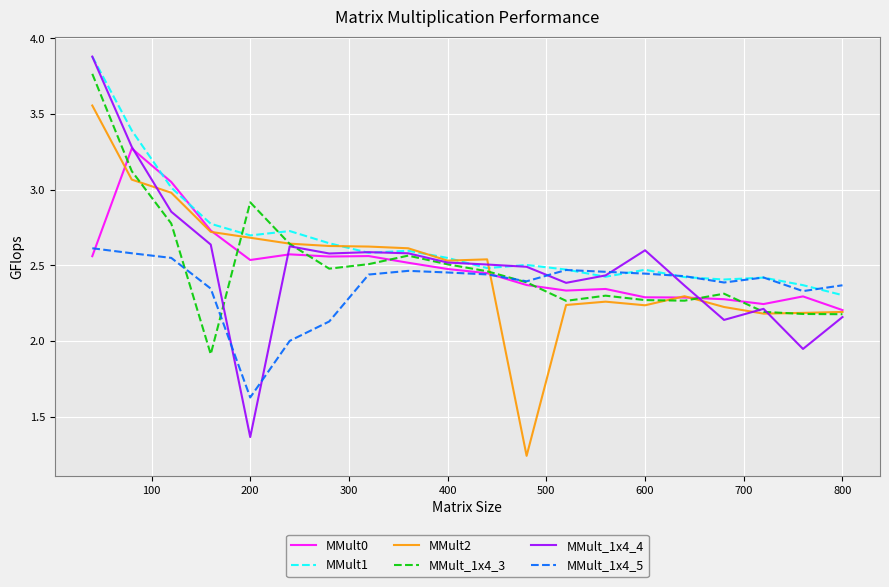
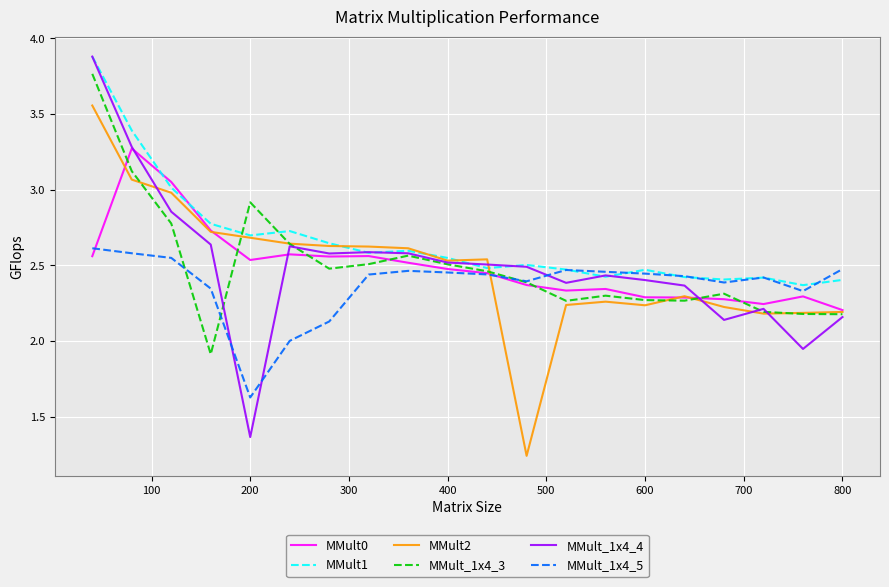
MMult_1x4_4, 600: 2.60 -> 2.40
MMult1, 800: 2.30 -> 2.40
MMult_1x4_5, 800: 2.37 -> 2.47
